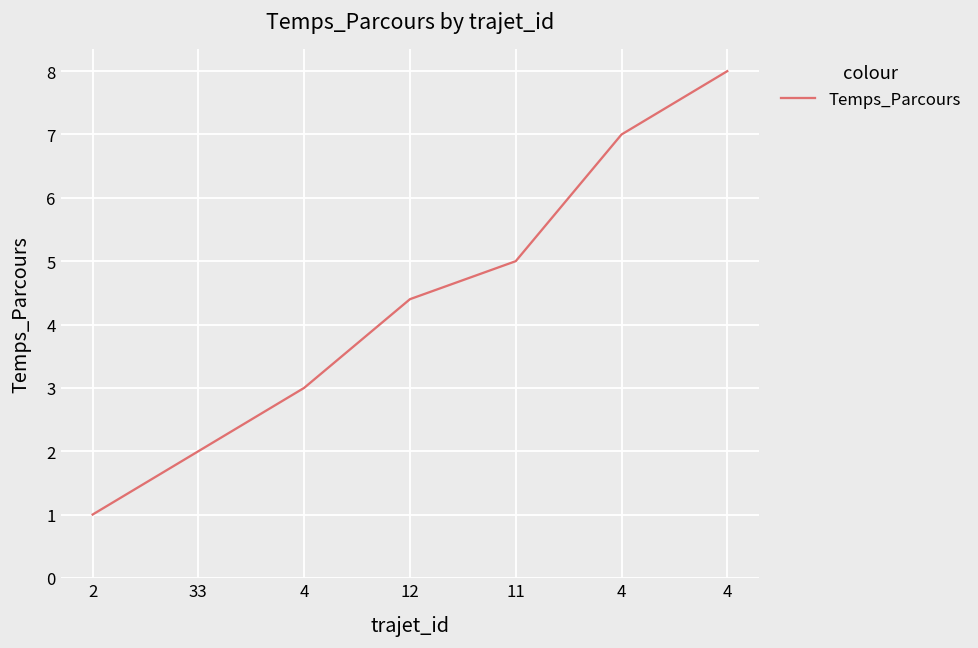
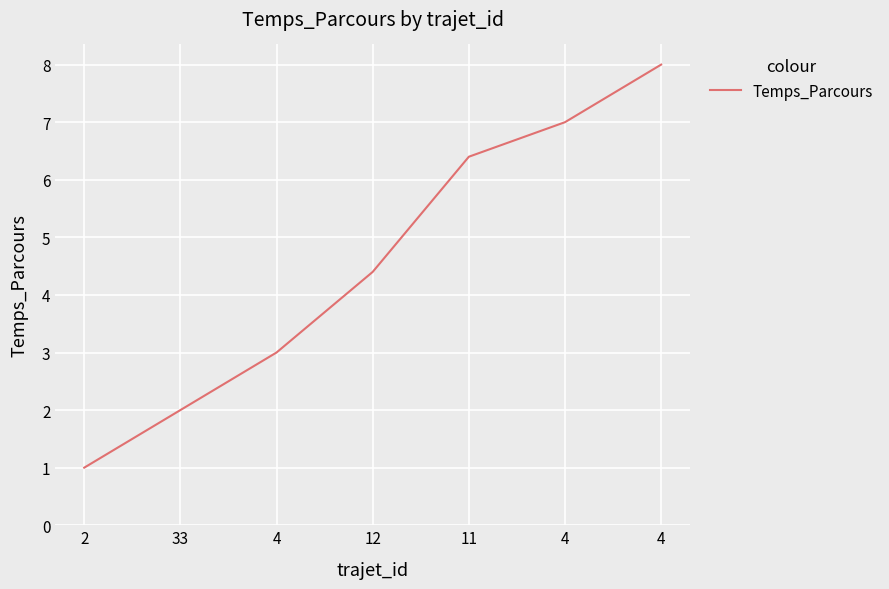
11: 5.0 -> 6.4
